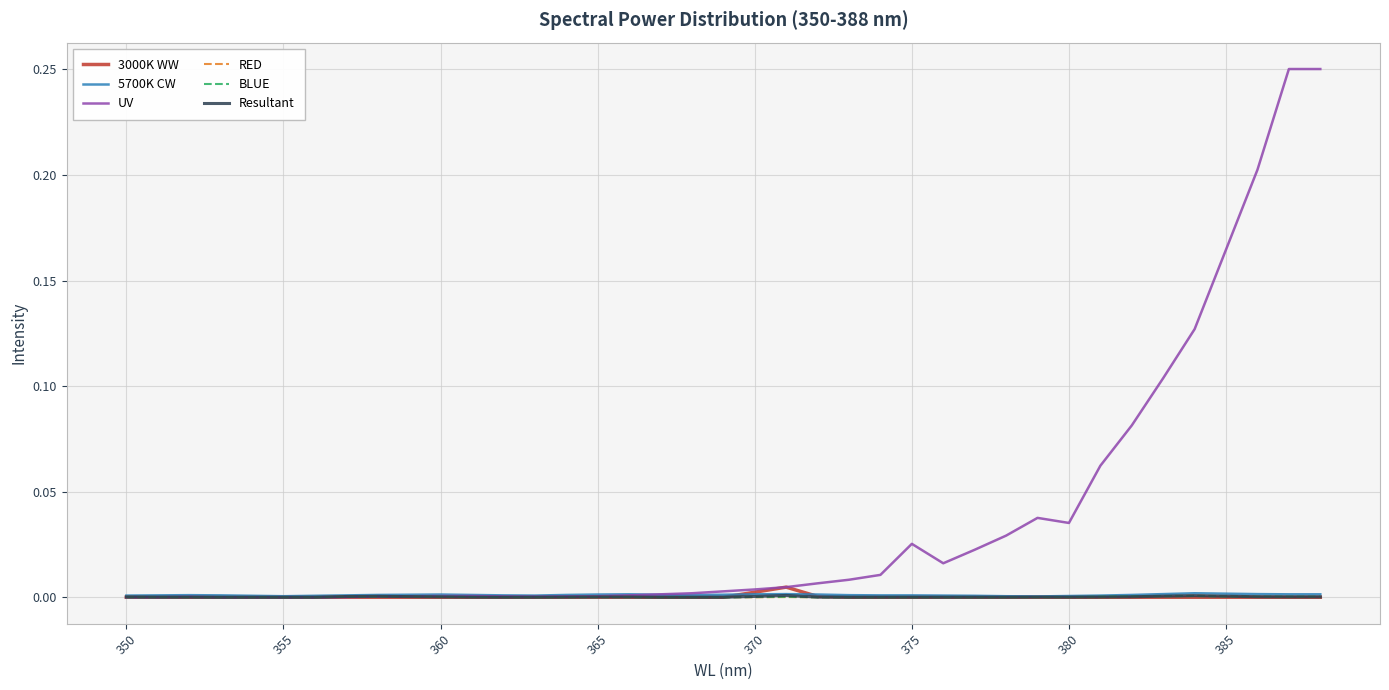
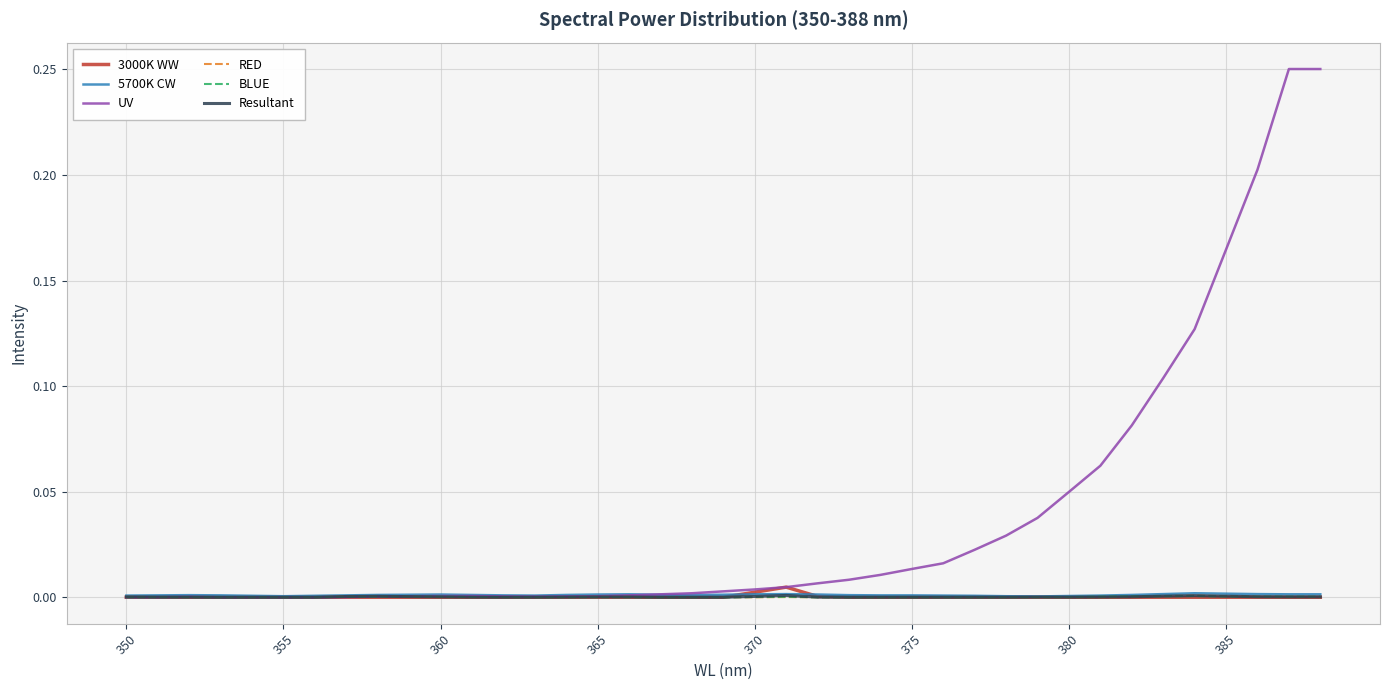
UV, 375: 0.025 -> 0.013
UV, 380: 0.035 -> 0.050
